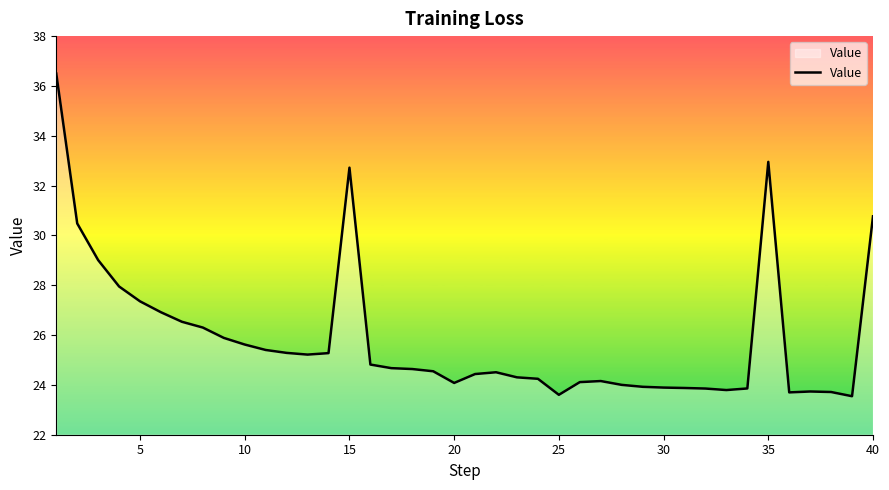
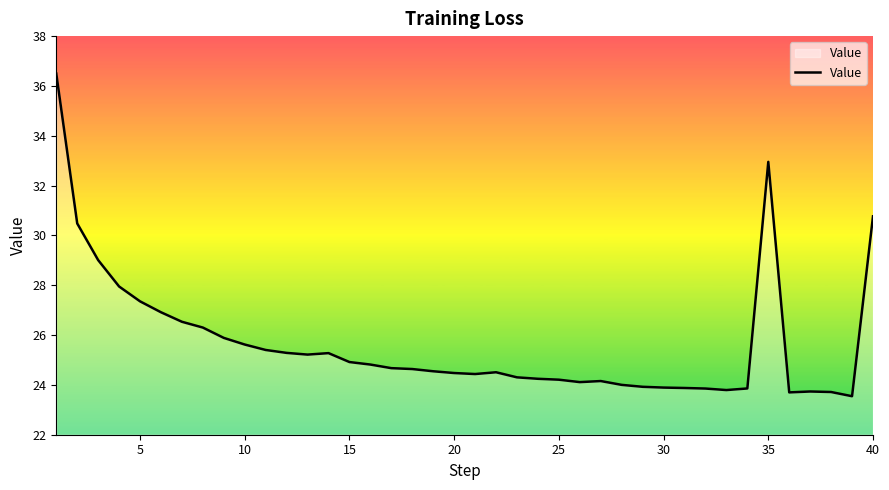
15: 32.7 -> 24.9
20: 24.1 -> 24.5
25: 23.6 -> 24.2
